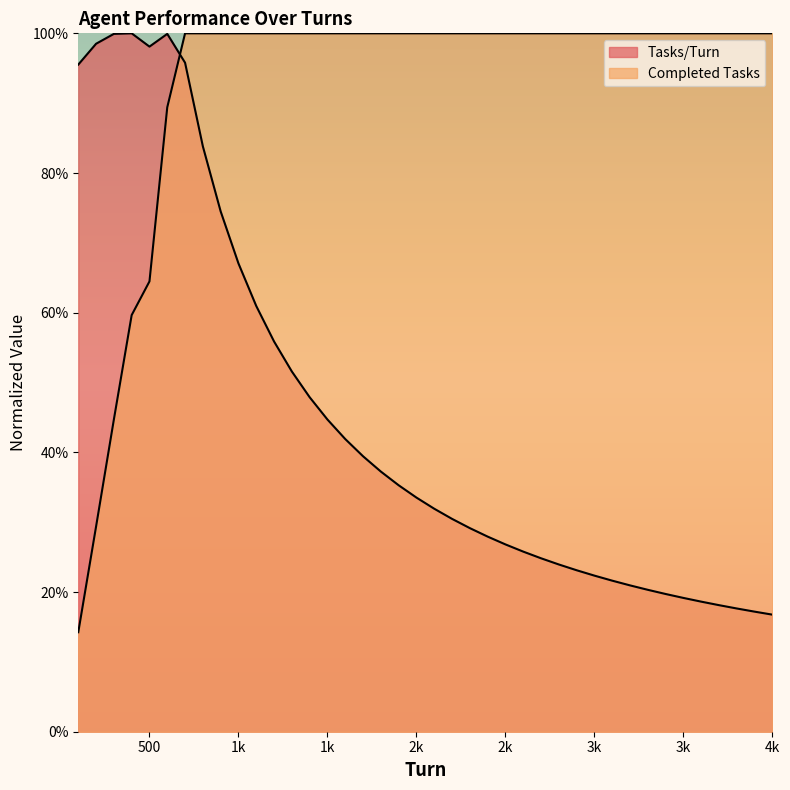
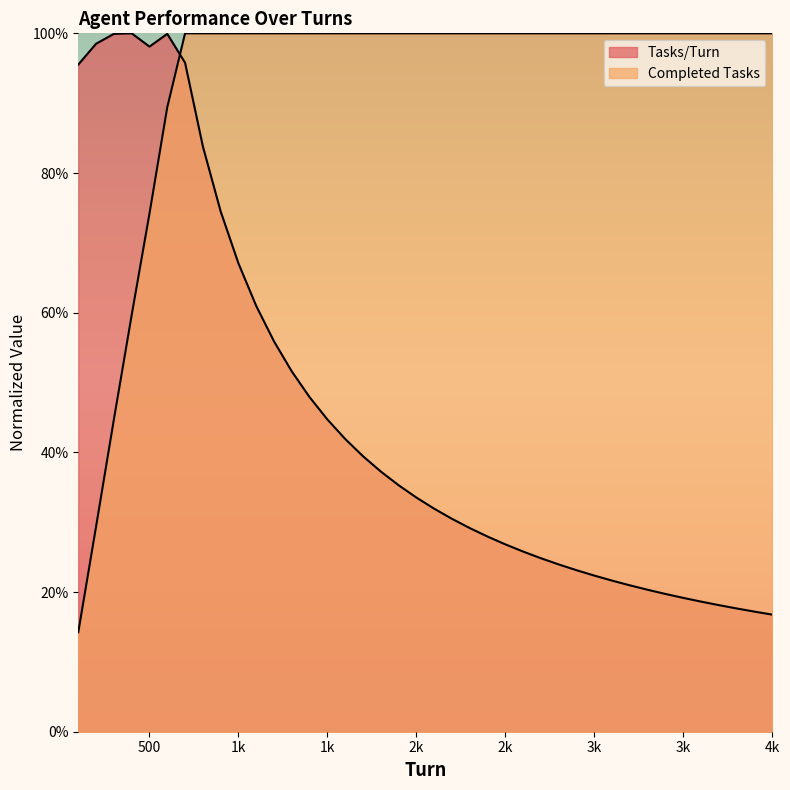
Completed Tasks, 500: 64% -> 74%
